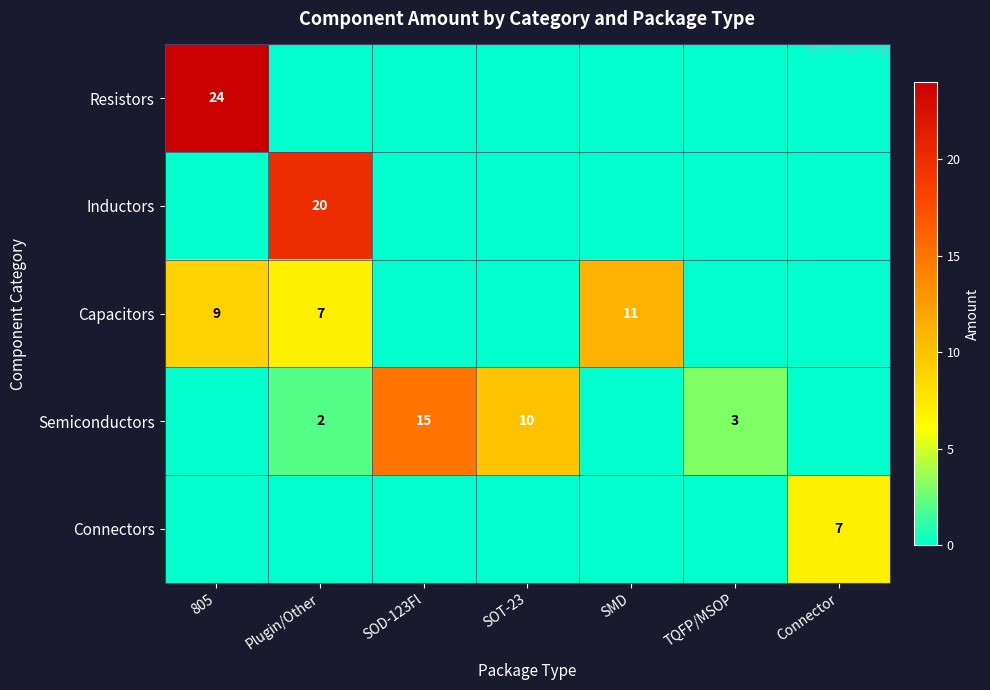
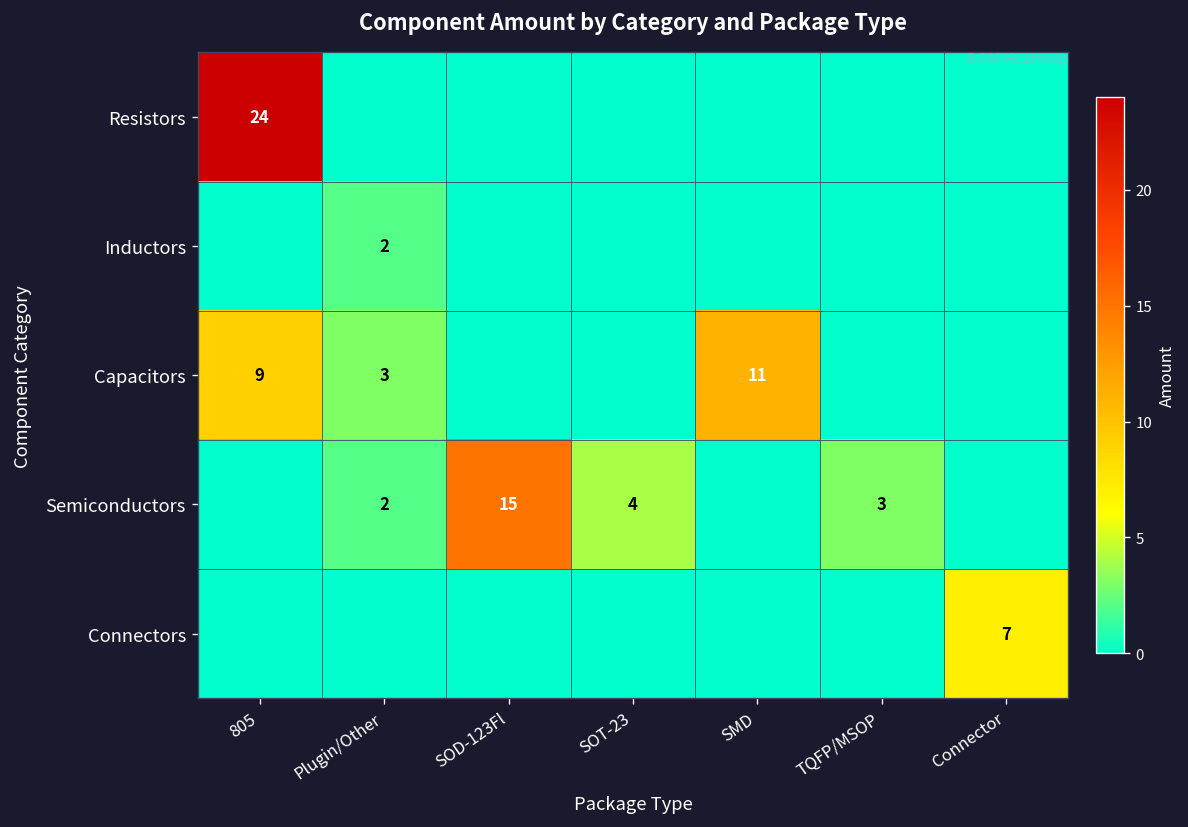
Inductors, Plugin/Other: 20 -> 2
Capacitors, Plugin/Other: 7 -> 3
Semiconductors, SOT-23: 10 -> 4
